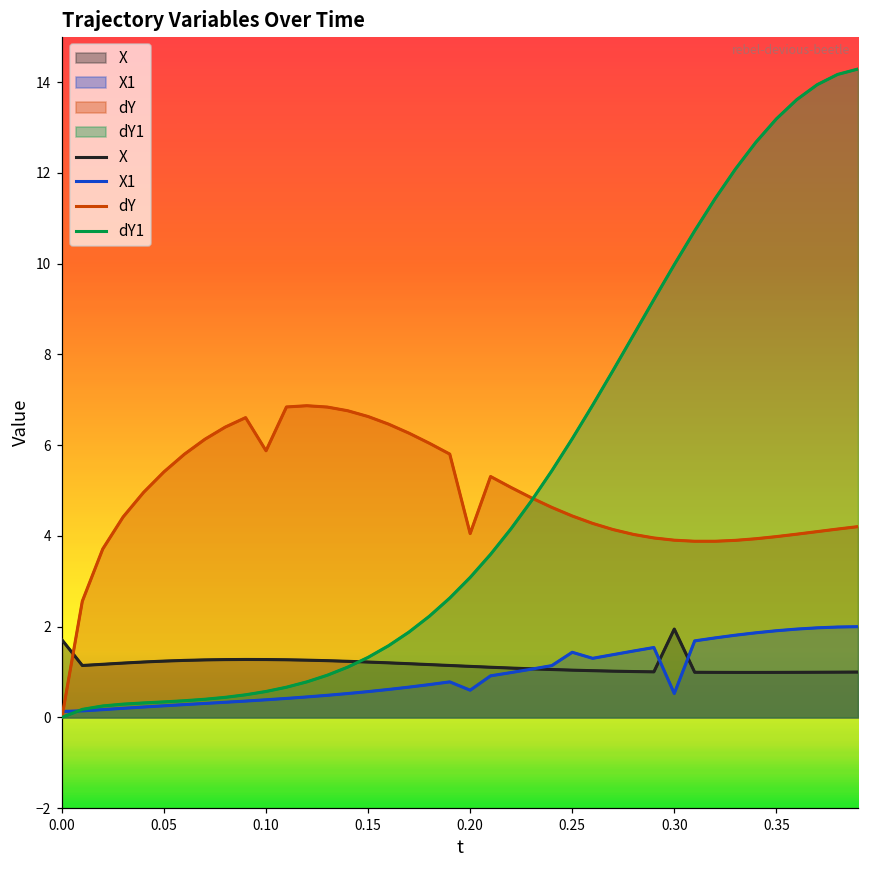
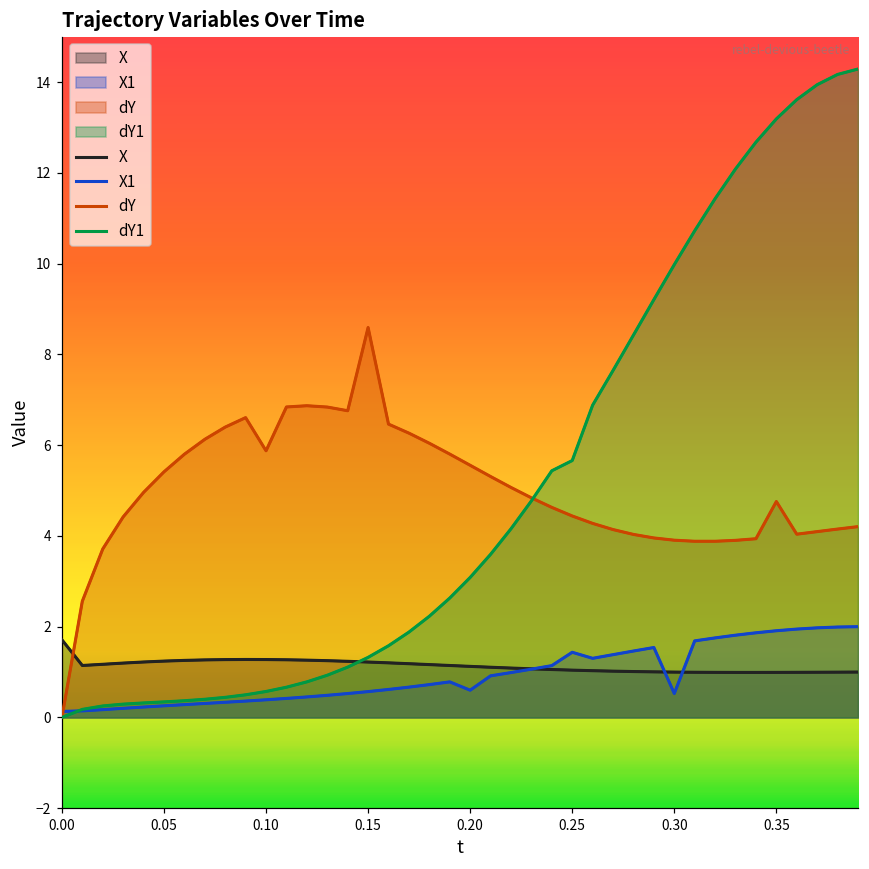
dY, 0.15: 6.6 -> 8.6
dY, 0.20: 4.1 -> 5.6
dY1, 0.25: 6.1 -> 5.7
X, 0.30: 1.9 -> 1.0
dY, 0.35: 4.0 -> 4.8
